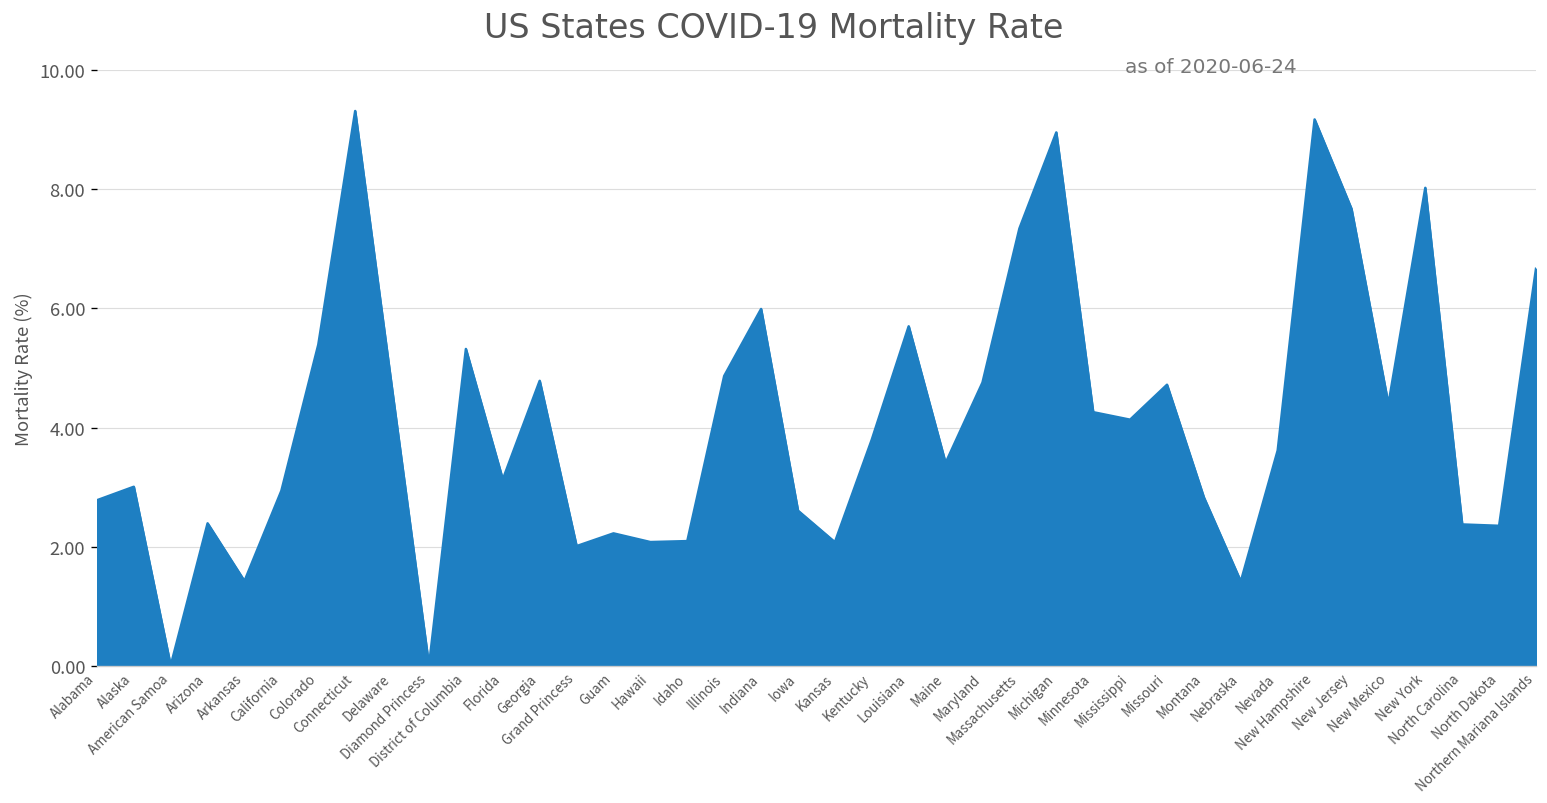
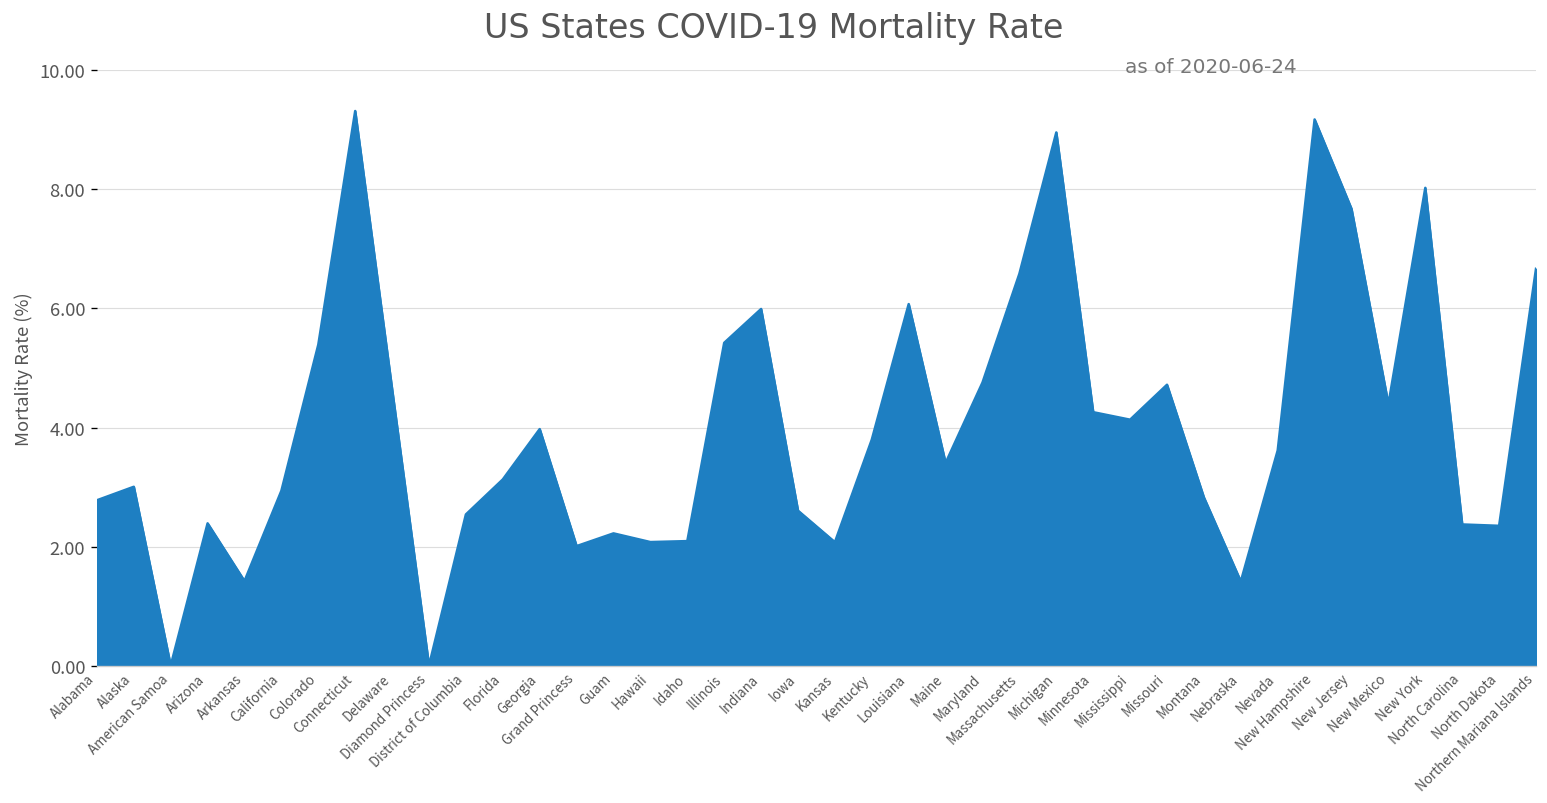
District of Columbia: 5.3 -> 2.5
Georgia: 4.8 -> 4.0
Illinois: 4.9 -> 5.4
Louisiana: 5.7 -> 6.1
Massachusetts: 7.3 -> 6.6
